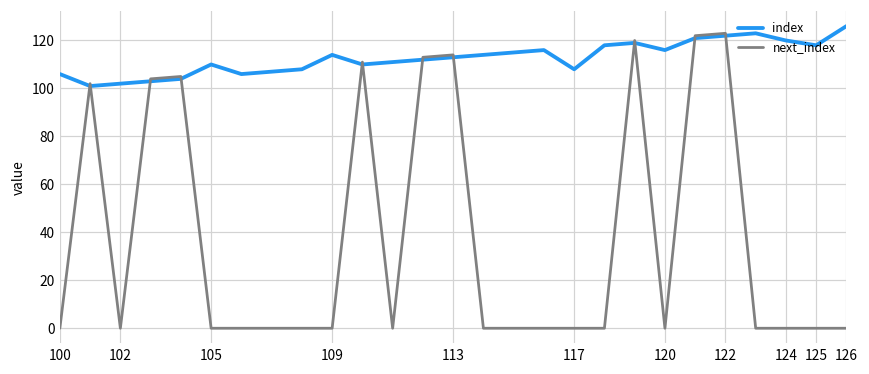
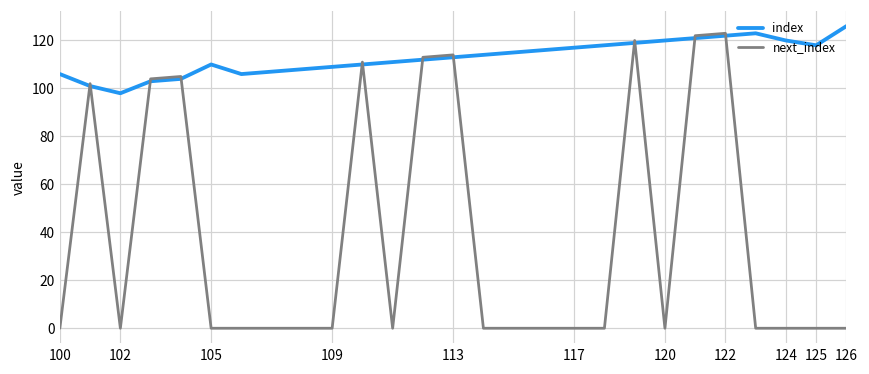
index, 102: 102 -> 98
index, 109: 114 -> 109
index, 117: 108 -> 117
index, 120: 116 -> 120
